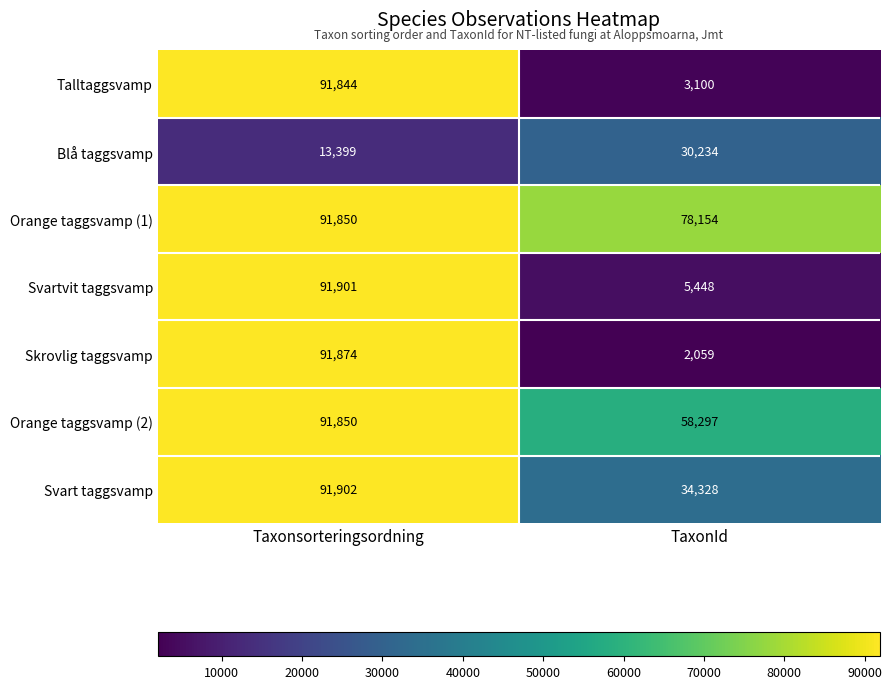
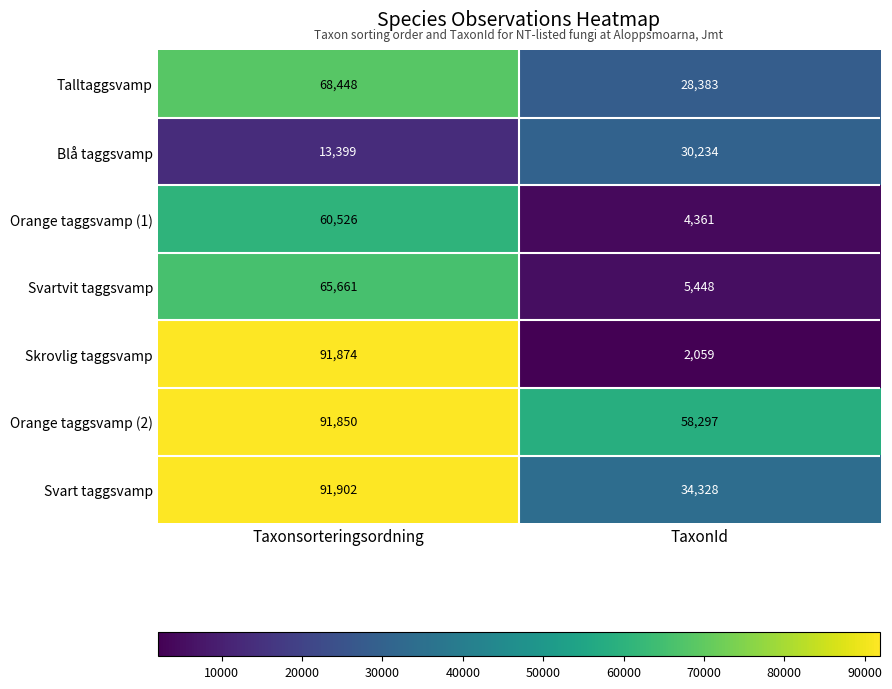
Talltaggsvamp, Taxonsorteringsordning: 91,844 -> 68,448
Talltaggsvamp, TaxonId: 3,100 -> 28,383
Orange taggsvamp (1), Taxonsorteringsordning: 91,850 -> 60,526
Orange taggsvamp (1), TaxonId: 78,154 -> 4,361
Svartvit taggsvamp, Taxonsorteringsordning: 91,901 -> 65,661
